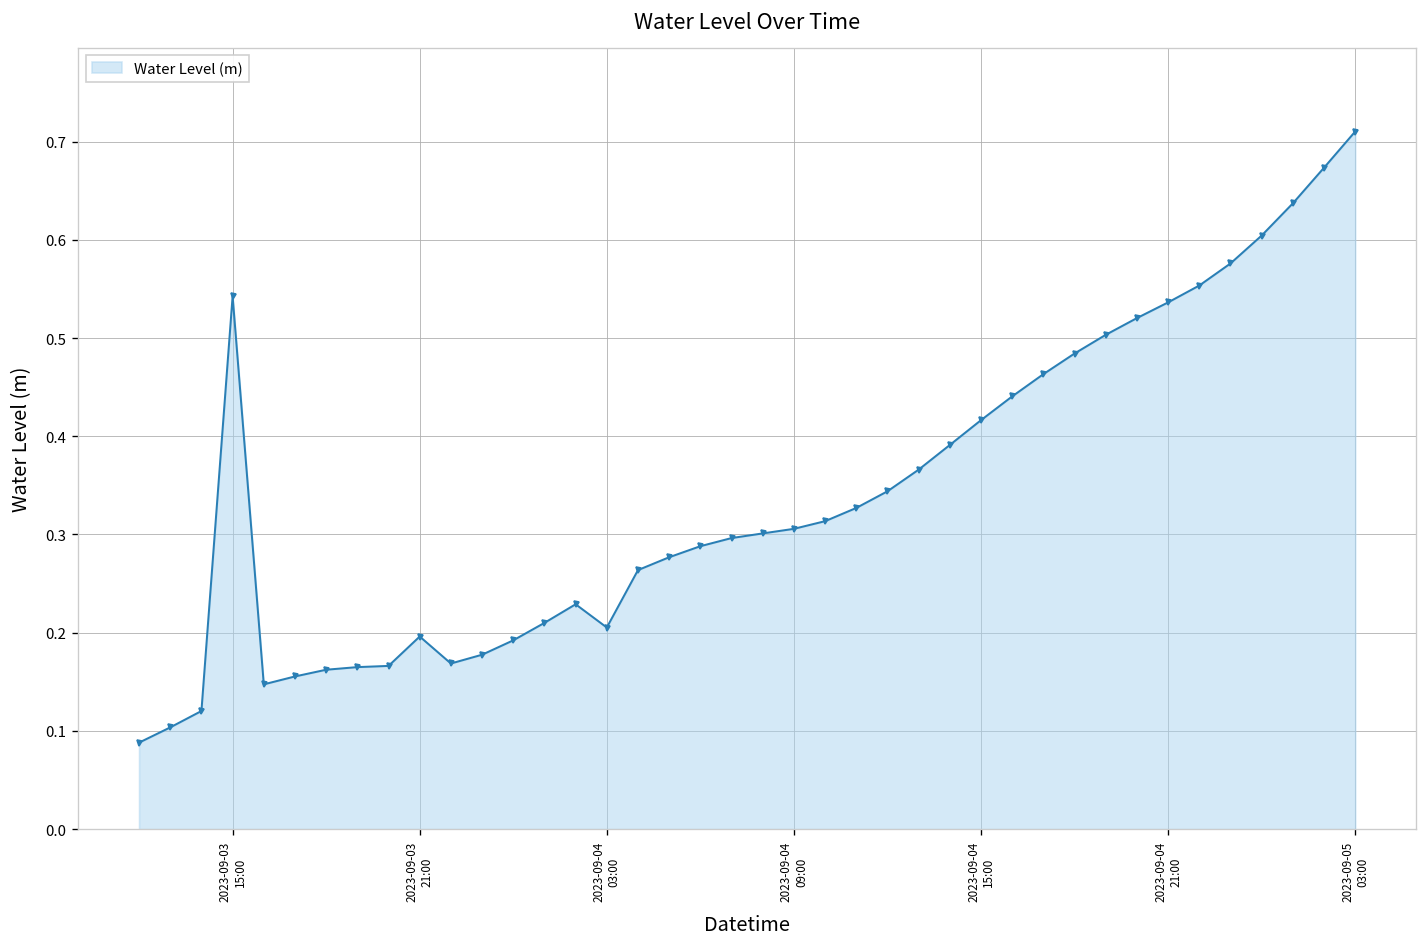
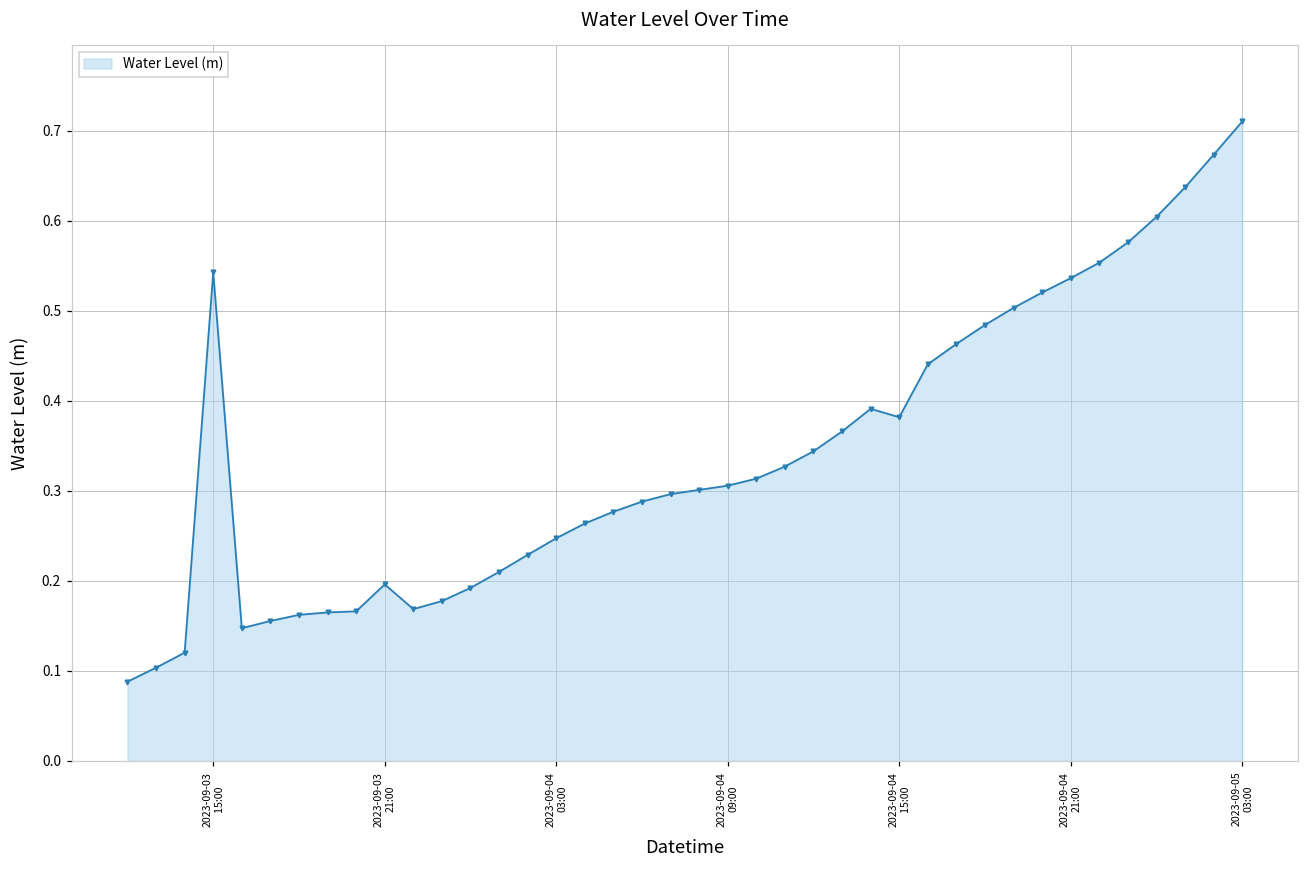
2023-09-04 03:00: 0.21 -> 0.25
2023-09-04 15:00: 0.42 -> 0.38
